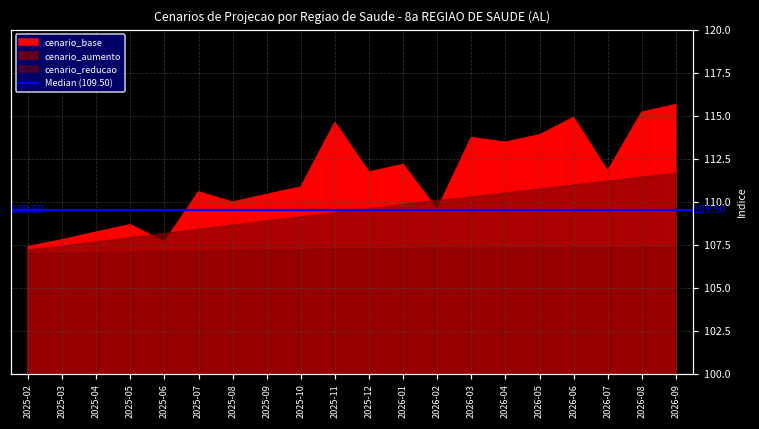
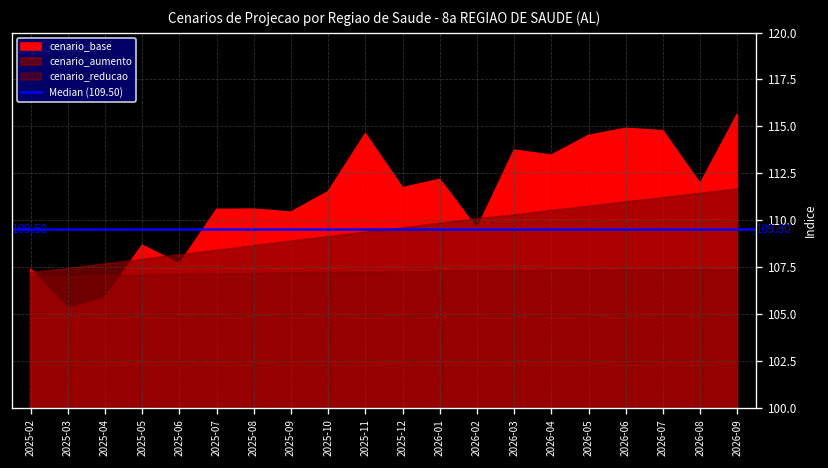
cenario_base, 2025-03: 107.8 -> 105.3
cenario_base, 2025-04: 108.2 -> 105.8
cenario_base, 2025-08: 110.0 -> 110.6
cenario_base, 2025-10: 110.9 -> 111.5
cenario_base, 2026-05: 113.9 -> 114.5
cenario_base, 2026-07: 111.8 -> 114.8
cenario_base, 2026-08: 115.2 -> 111.9
